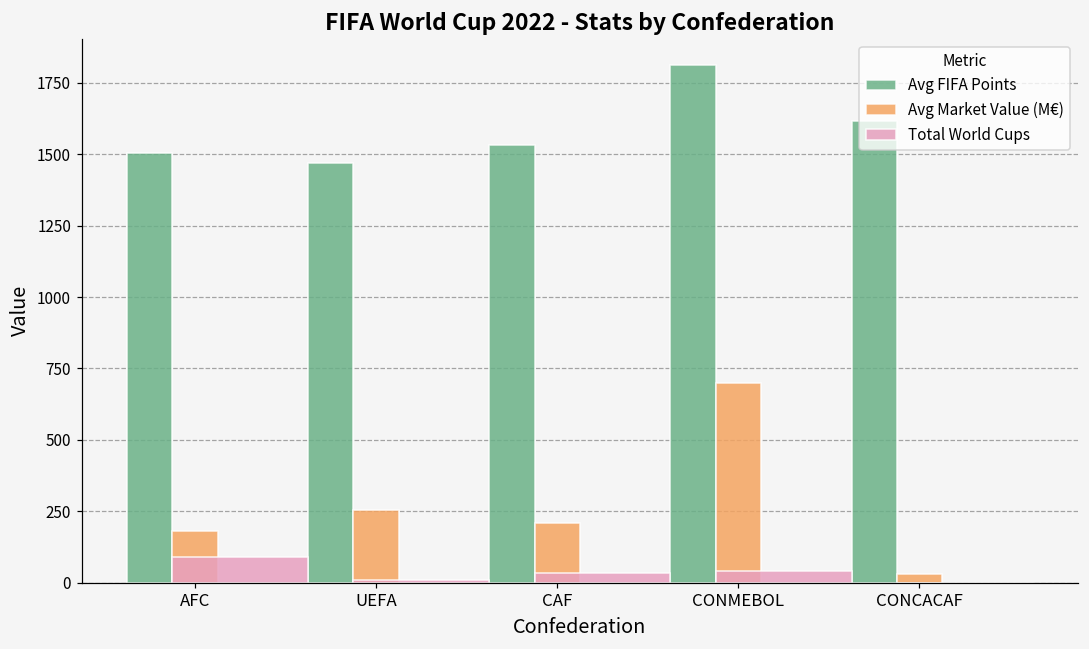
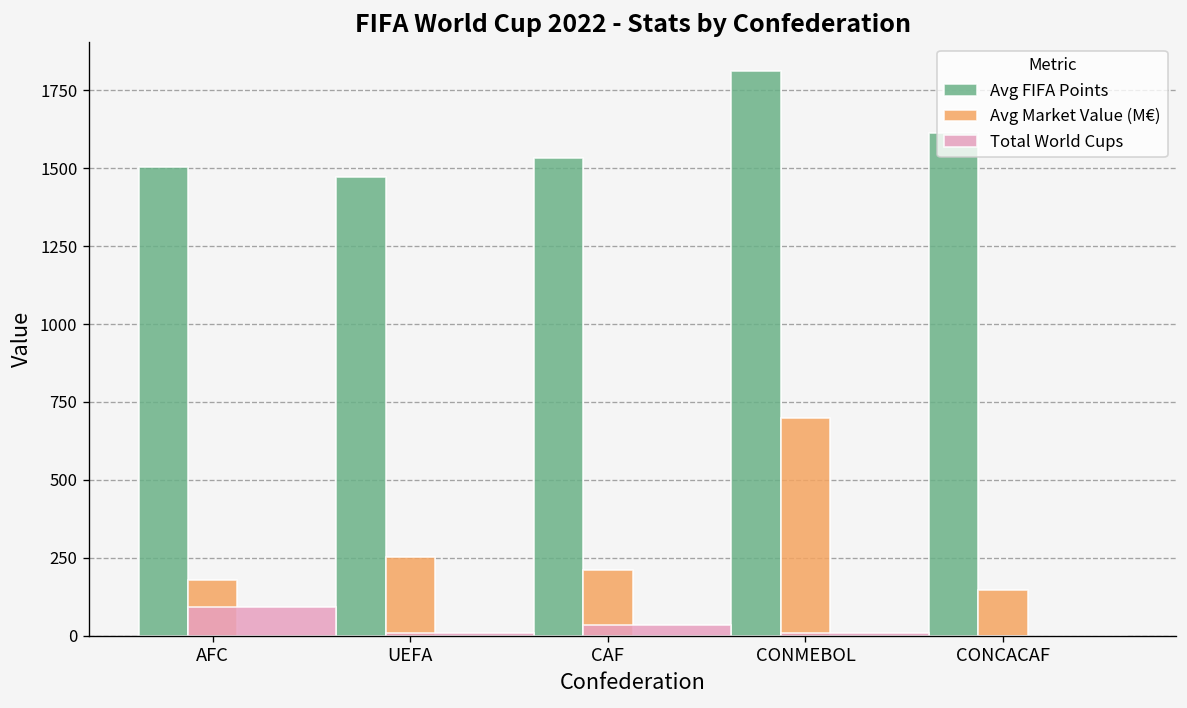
Total World Cups, CONMEBOL: 40 -> 10
Avg Market Value (M€), CONCACAF: 30 -> 150
